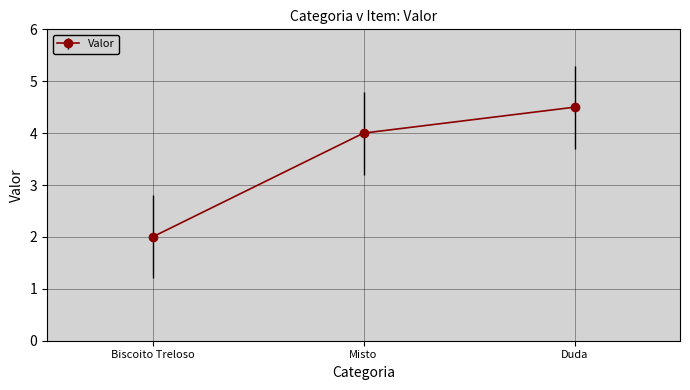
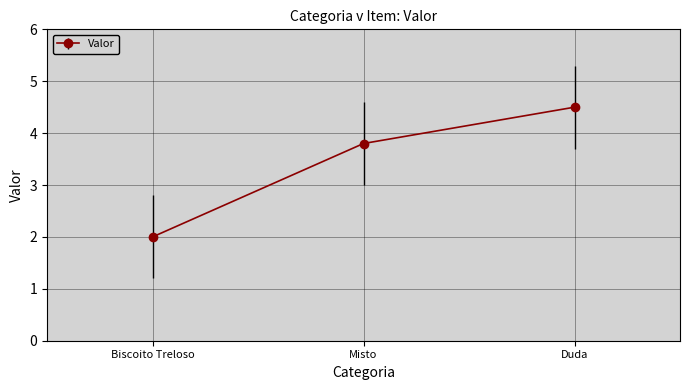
Misto: 4.0 -> 3.8
